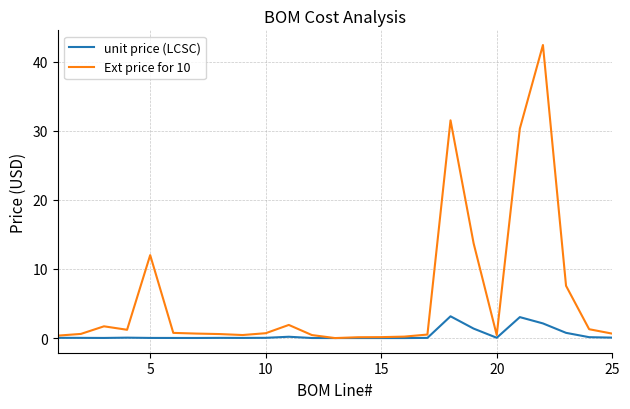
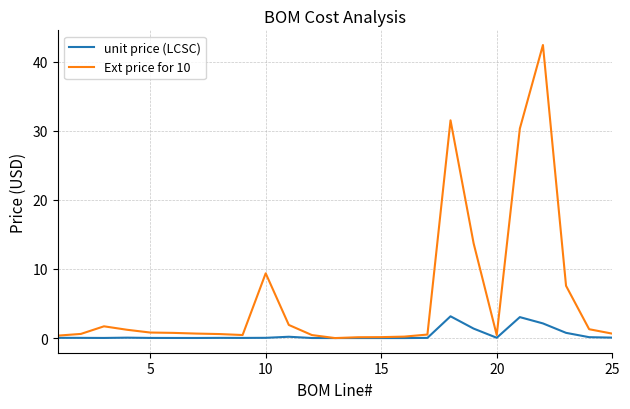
Ext price for 10, 5: 12 -> 1
Ext price for 10, 10: 1 -> 9
